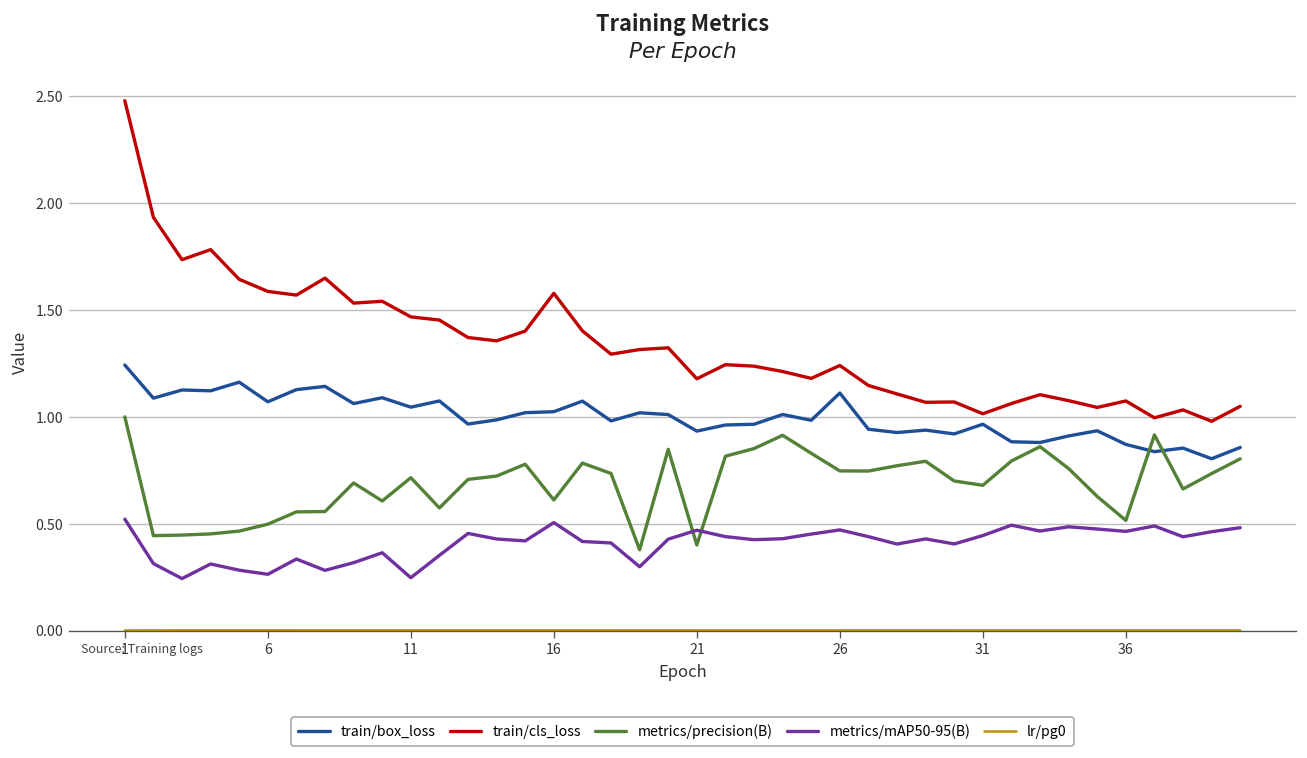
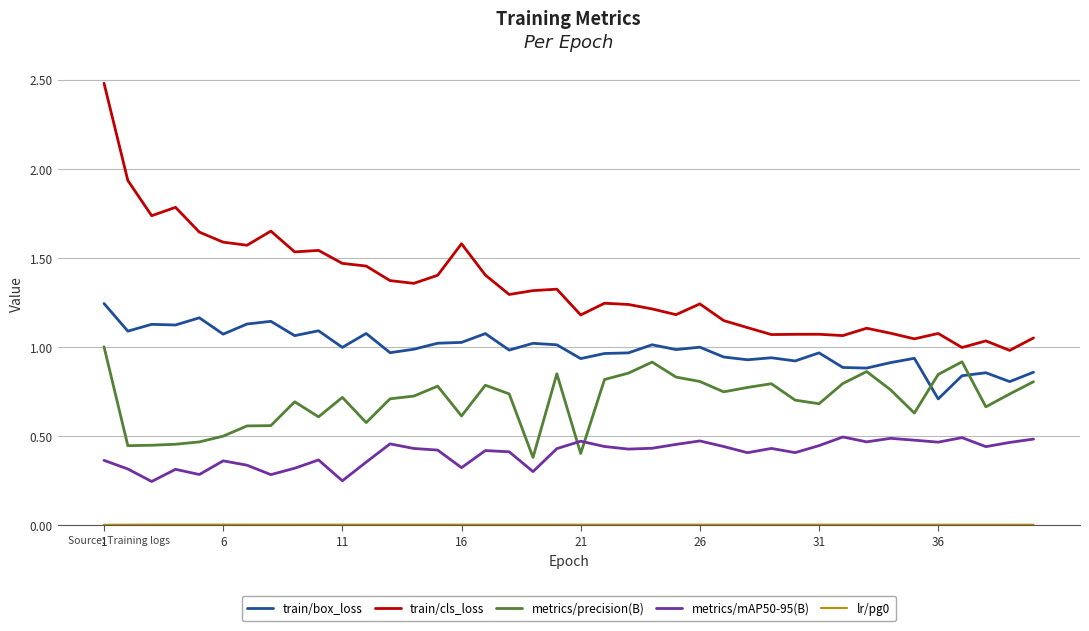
metrics/mAP50-95(B), 1: 0.52 -> 0.36
metrics/mAP50-95(B), 6: 0.26 -> 0.36
train/box_loss, 11: 1.05 -> 1.00
metrics/mAP50-95(B), 16: 0.51 -> 0.32
train/box_loss, 26: 1.11 -> 1.00
metrics/precision(B), 26: 0.75 -> 0.81
train/cls_loss, 31: 1.01 -> 1.07
train/box_loss, 36: 0.87 -> 0.71
metrics/precision(B), 36: 0.52 -> 0.84
